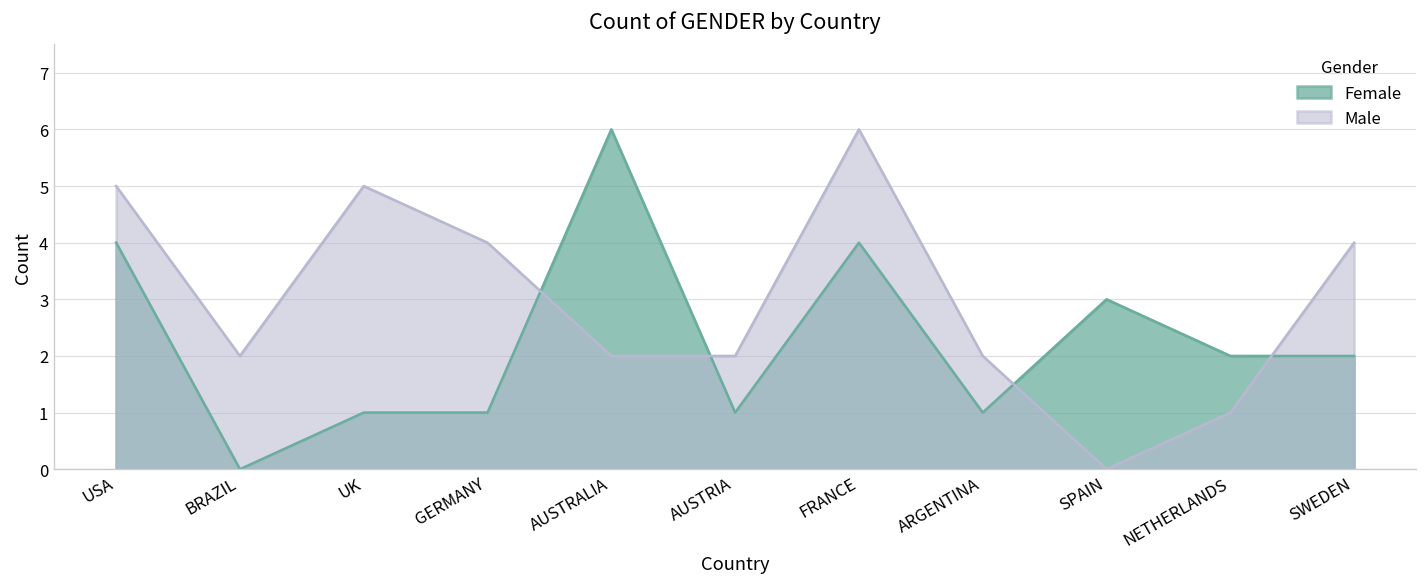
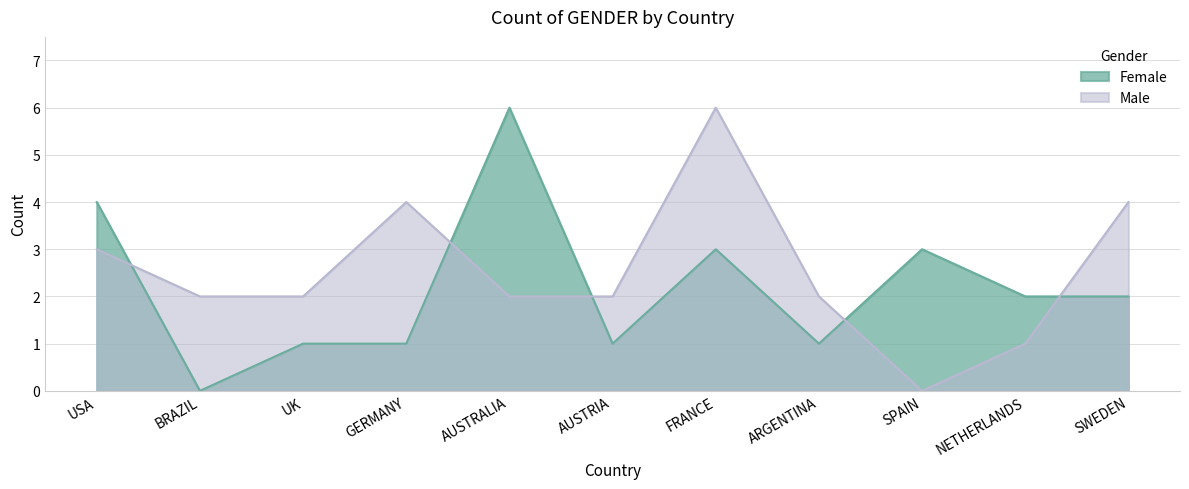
Male, USA: 5 -> 3
Male, UK: 5 -> 2
Female, FRANCE: 4 -> 3
